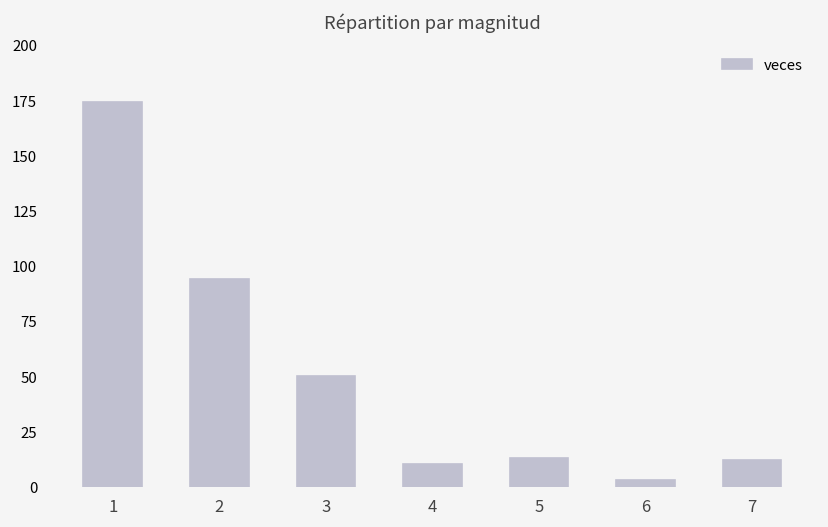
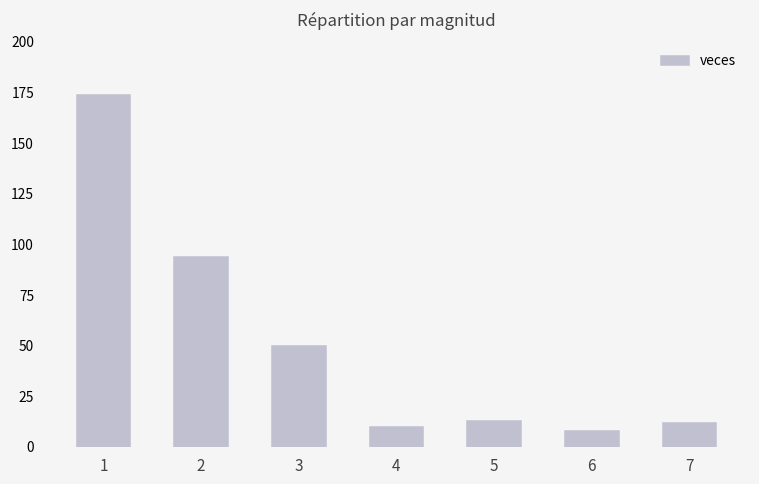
6: 3 -> 8
